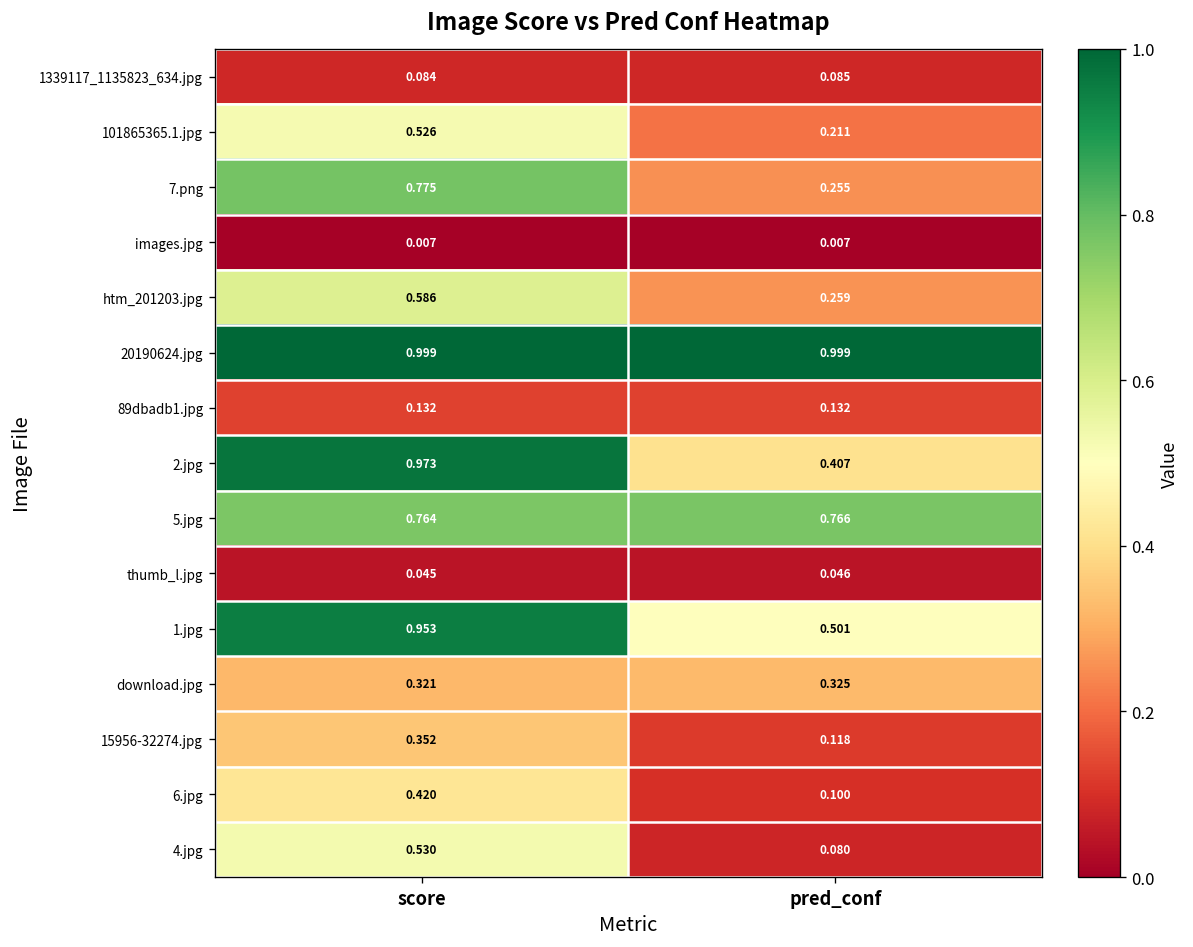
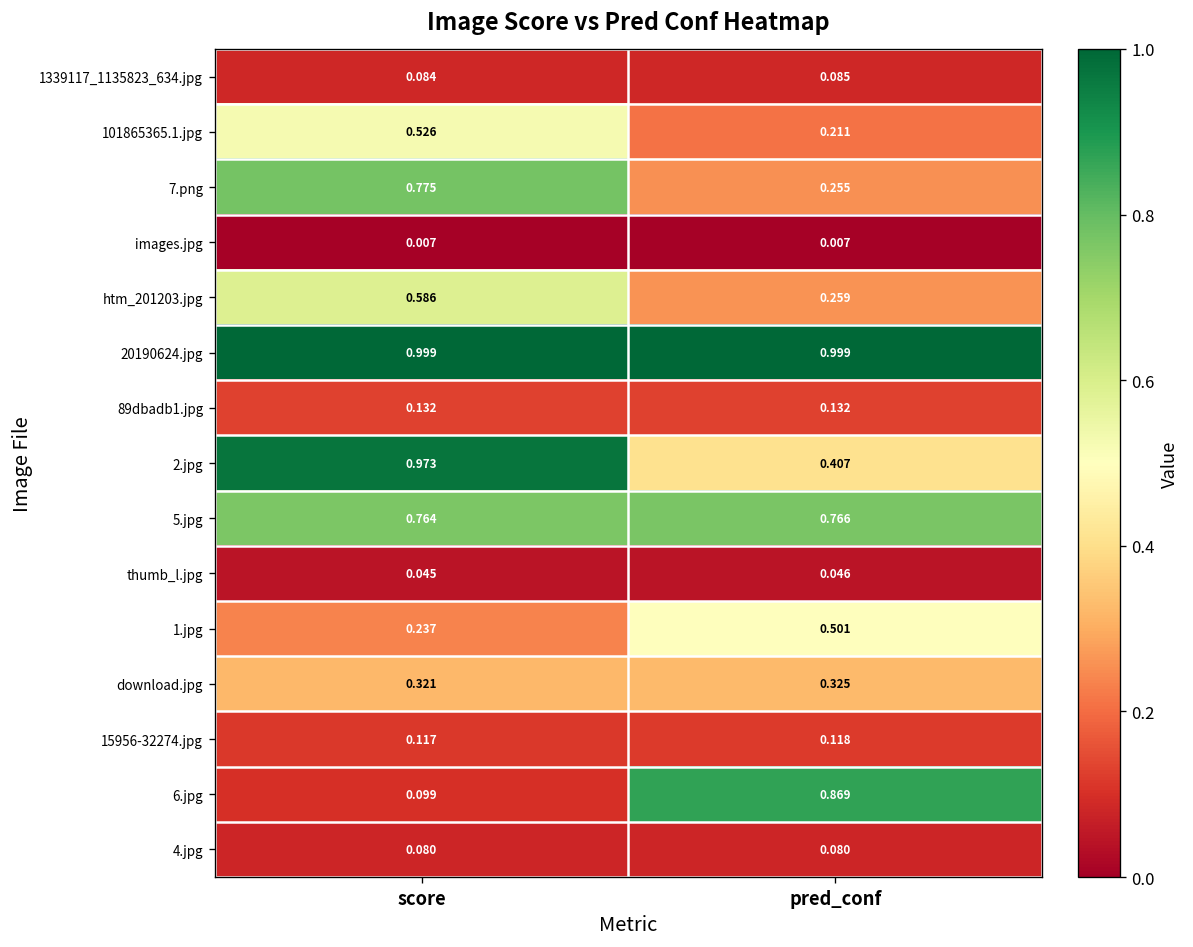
1.jpg, score: 0.953 -> 0.237
15956-32274.jpg, score: 0.352 -> 0.117
6.jpg, score: 0.420 -> 0.099
6.jpg, pred_conf: 0.100 -> 0.869
4.jpg, score: 0.530 -> 0.080
